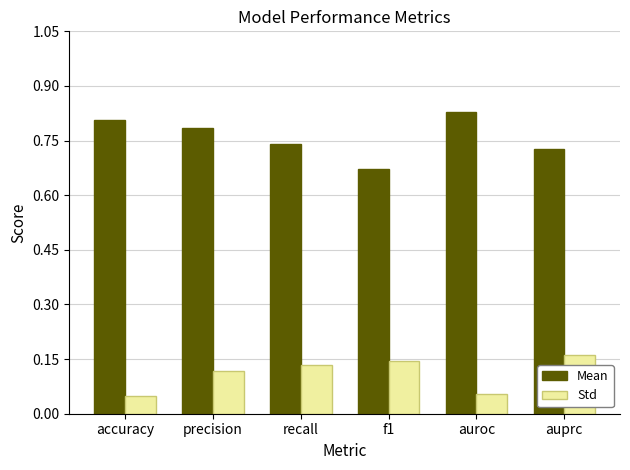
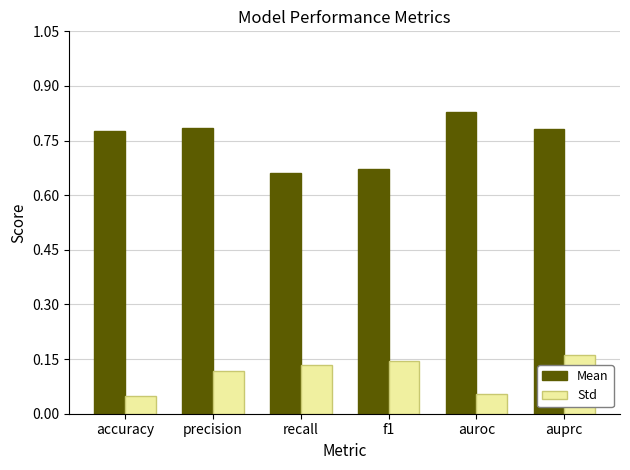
Mean, accuracy: 0.81 -> 0.78
Mean, recall: 0.74 -> 0.66
Mean, auprc: 0.73 -> 0.78
